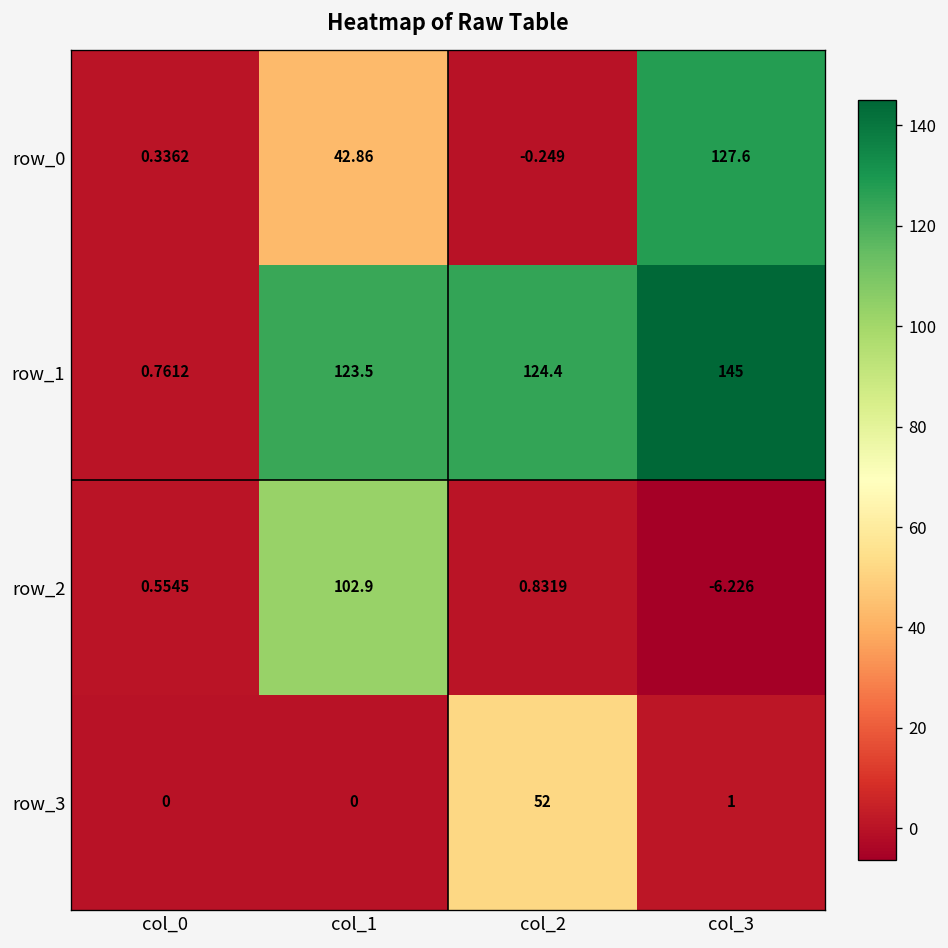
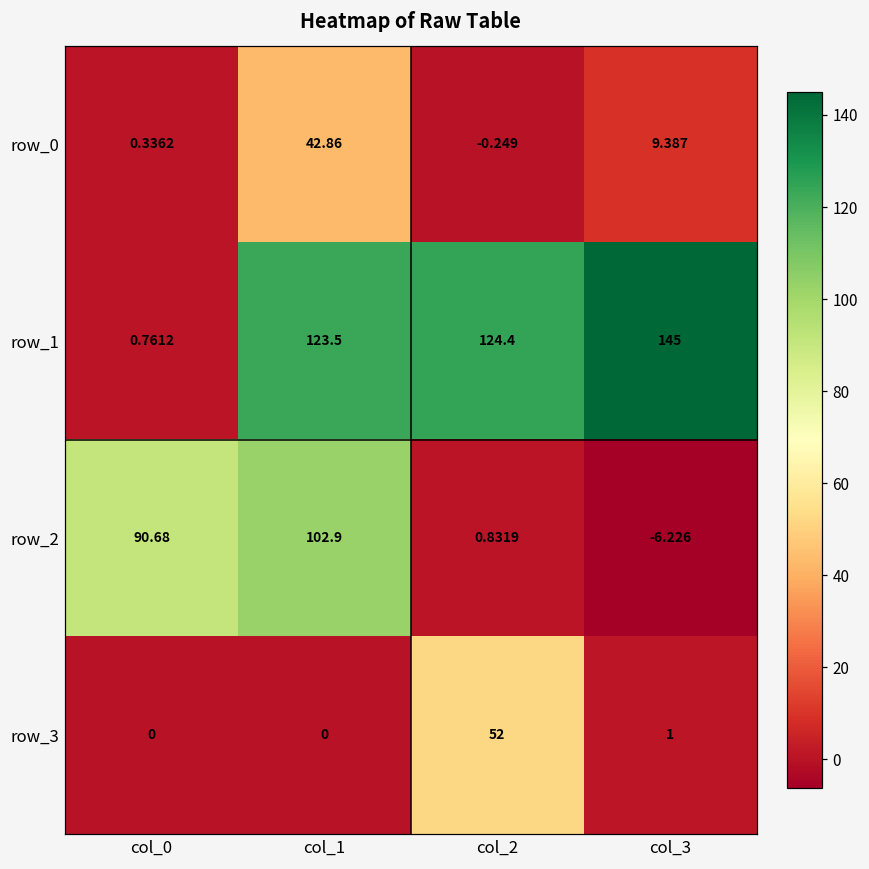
row_0, col_3: 127.6 -> 9.387
row_2, col_0: 0.5545 -> 90.68
